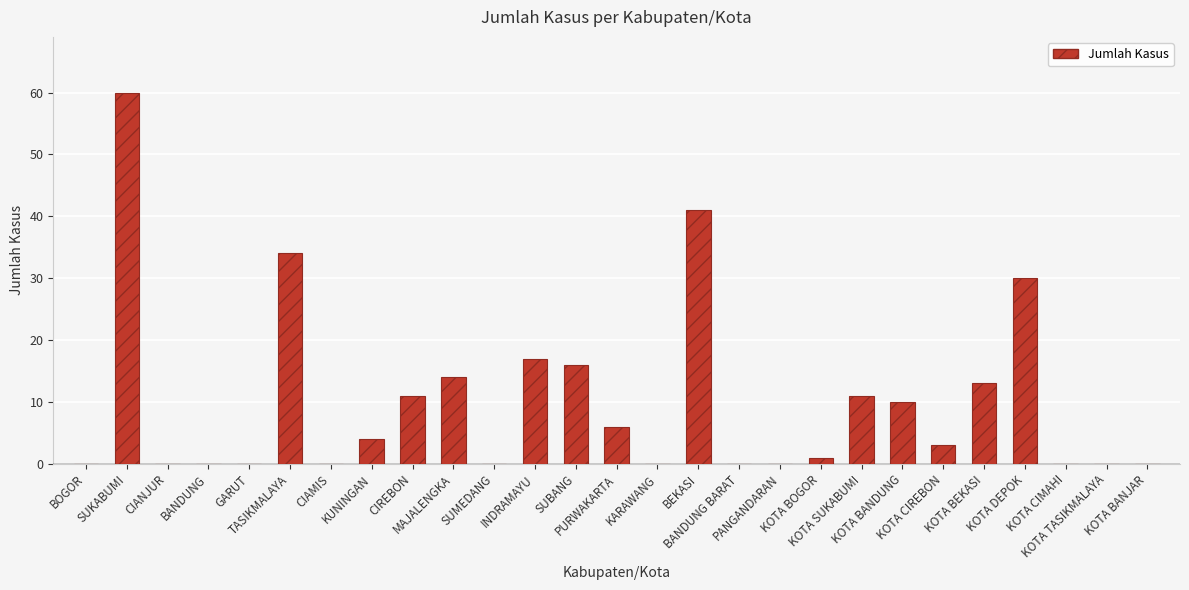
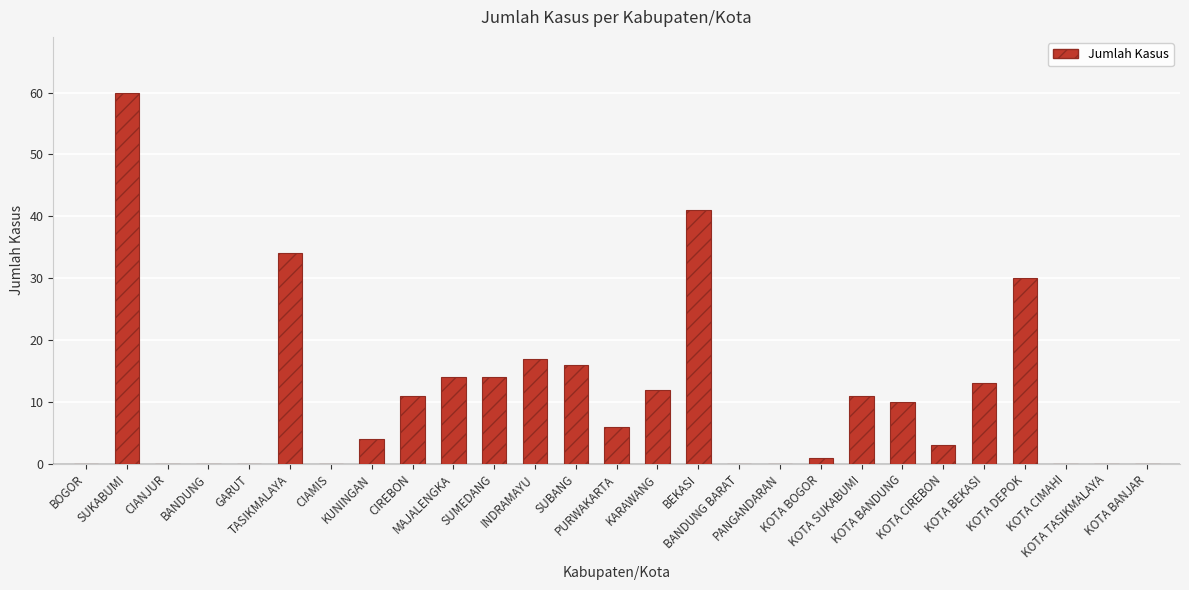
SUMEDANG: 0 -> 14
KARAWANG: 0 -> 12
